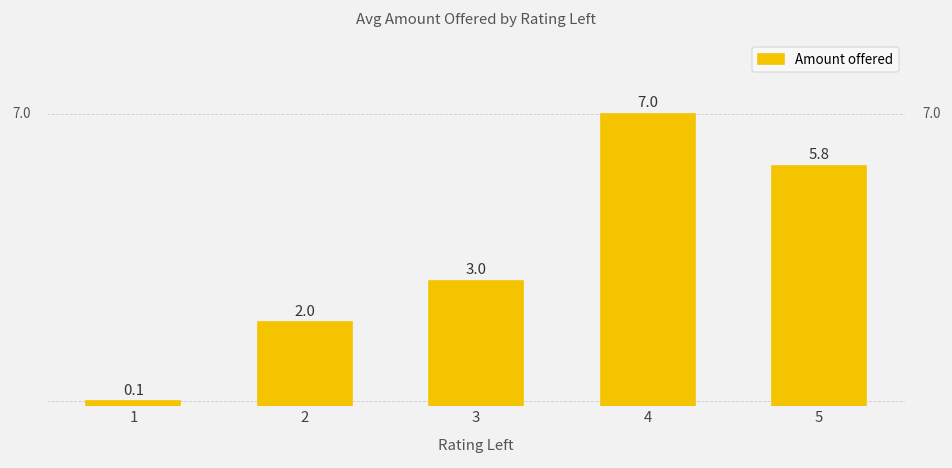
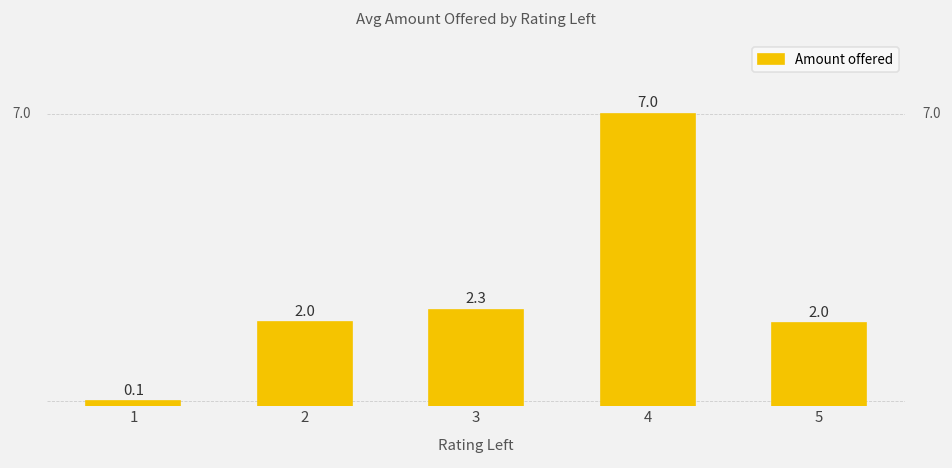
3: 3.0 -> 2.3
5: 5.8 -> 2.0
